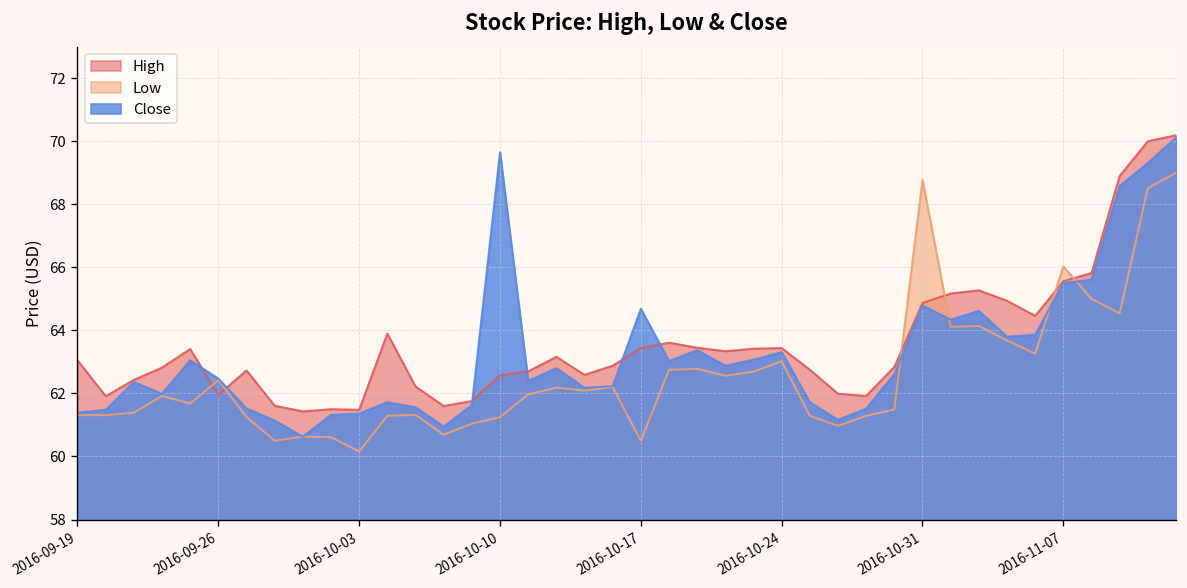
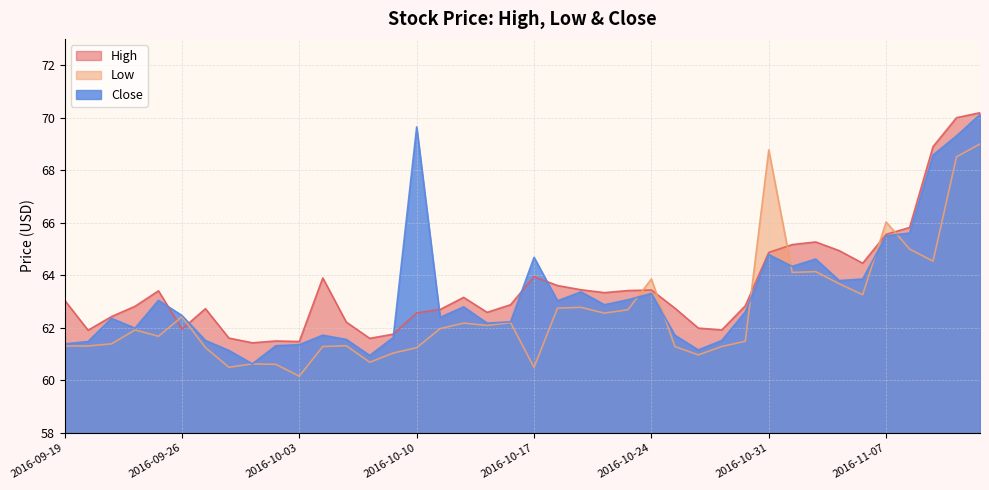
High, 2016-10-17: 63.4 -> 64.0
Low, 2016-10-24: 63.0 -> 63.9
